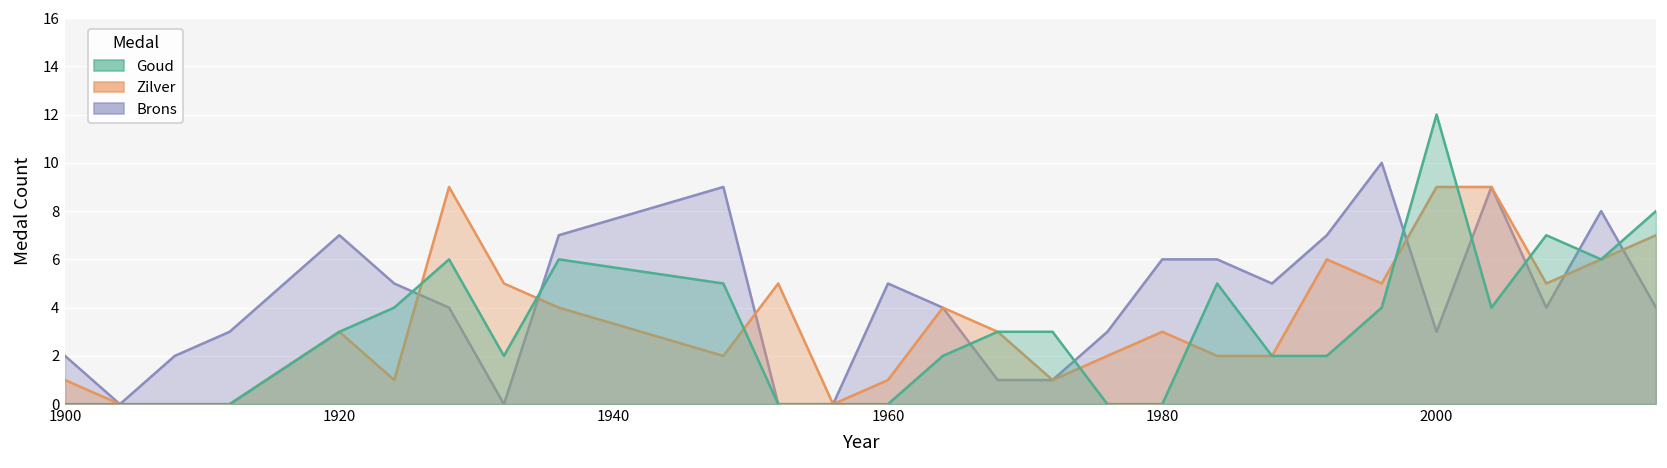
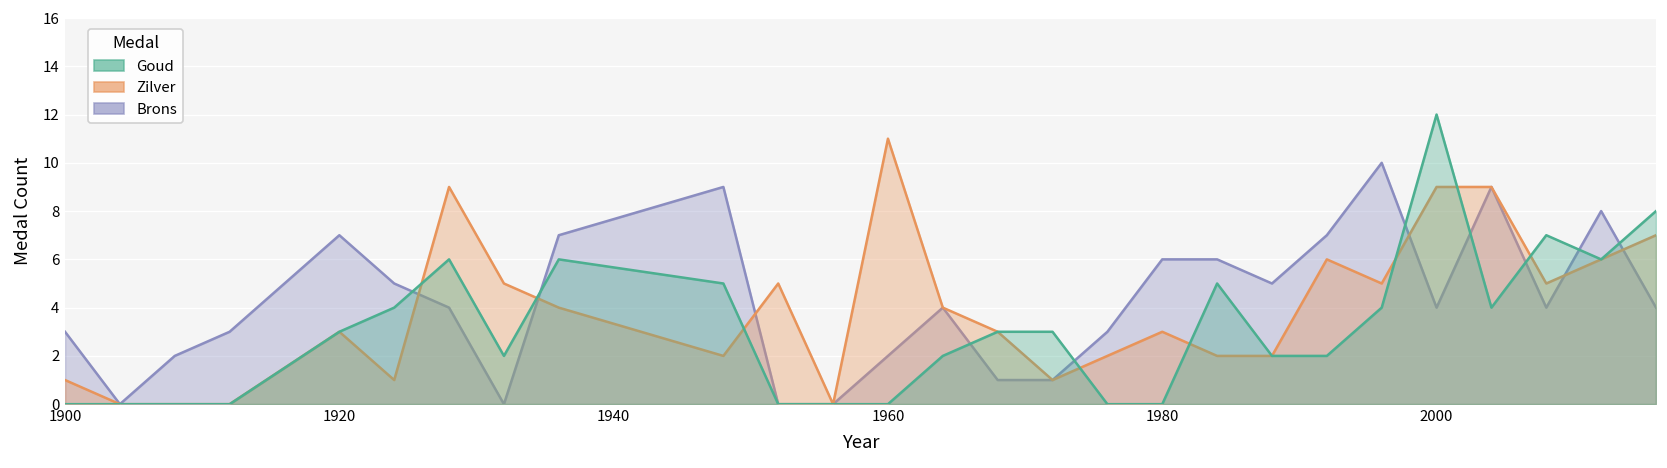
Brons, 1900: 2 -> 3
Brons, 1960: 5 -> 2
Zilver, 1960: 1 -> 11
Brons, 2000: 3 -> 4
